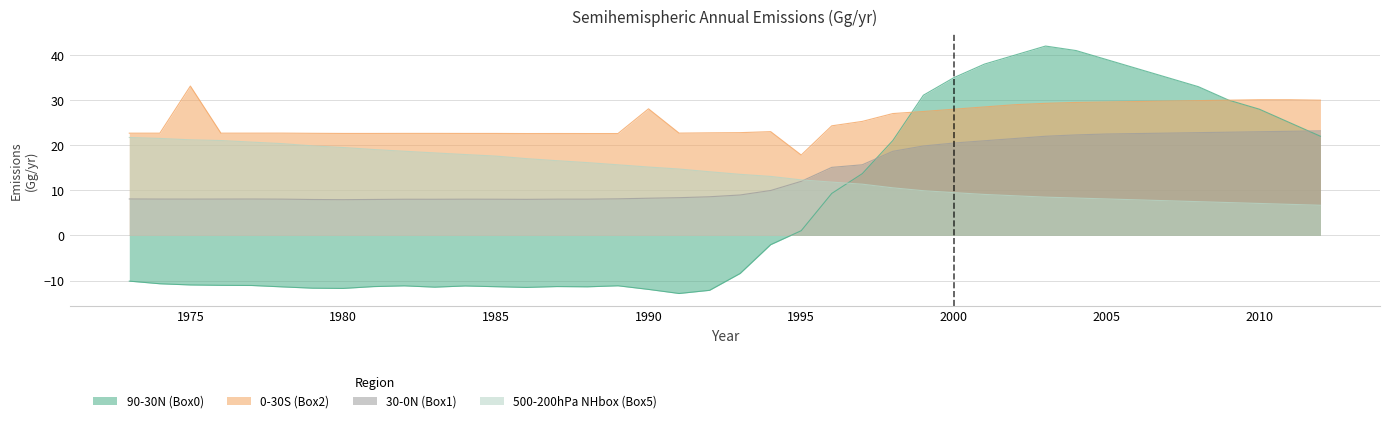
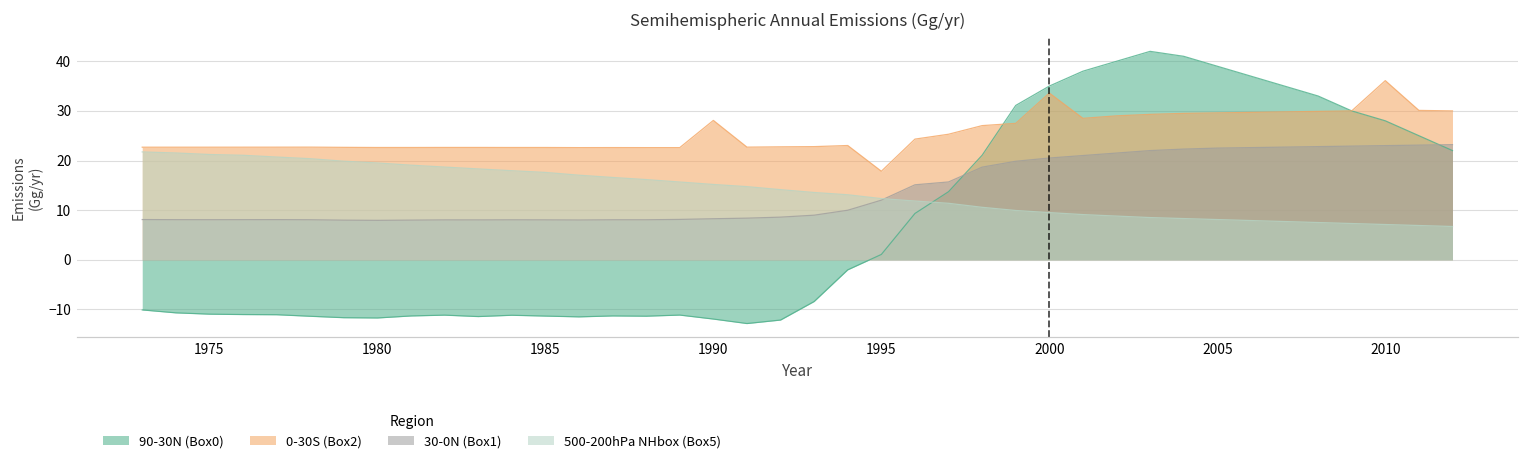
0-30S (Box2), 1975: 33 -> 23
0-30S (Box2), 2000: 28 -> 34
0-30S (Box2), 2010: 30 -> 36
